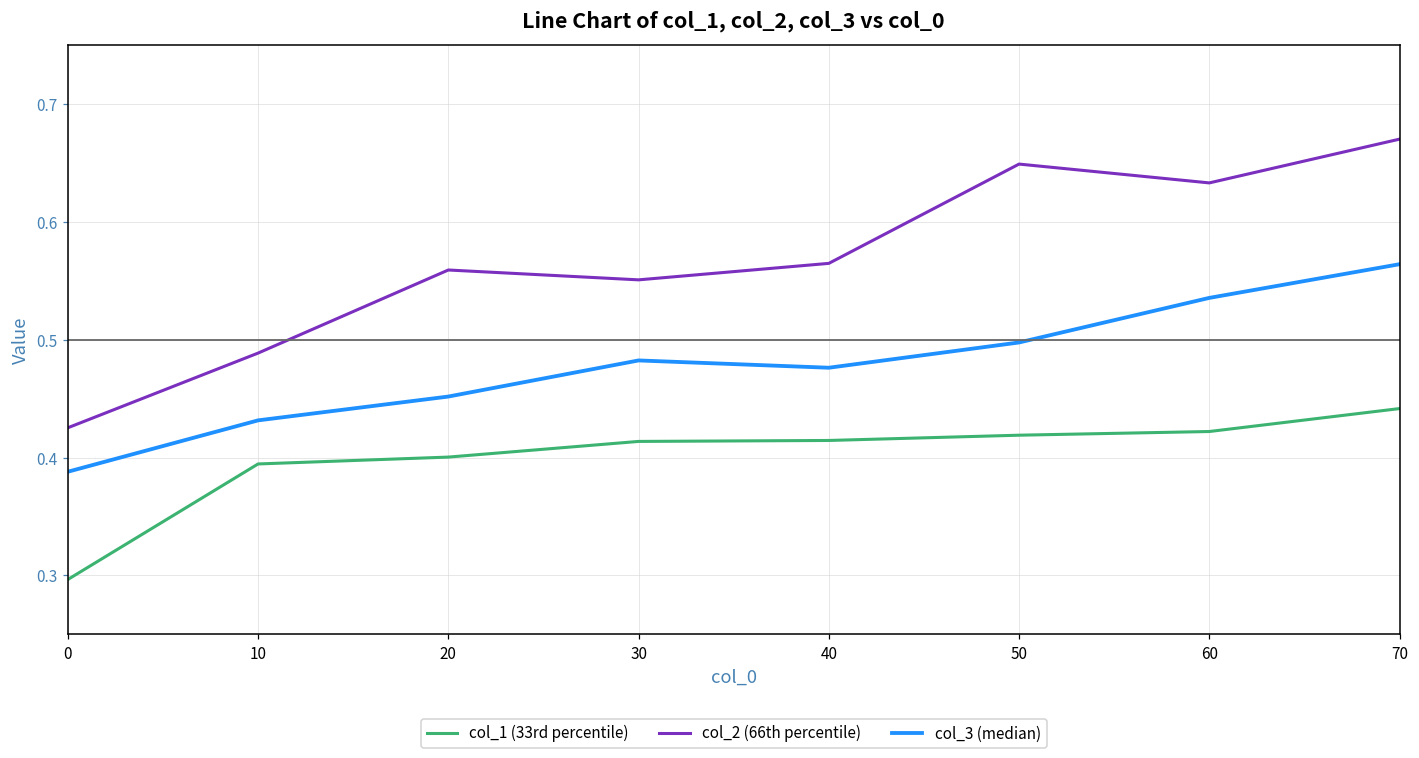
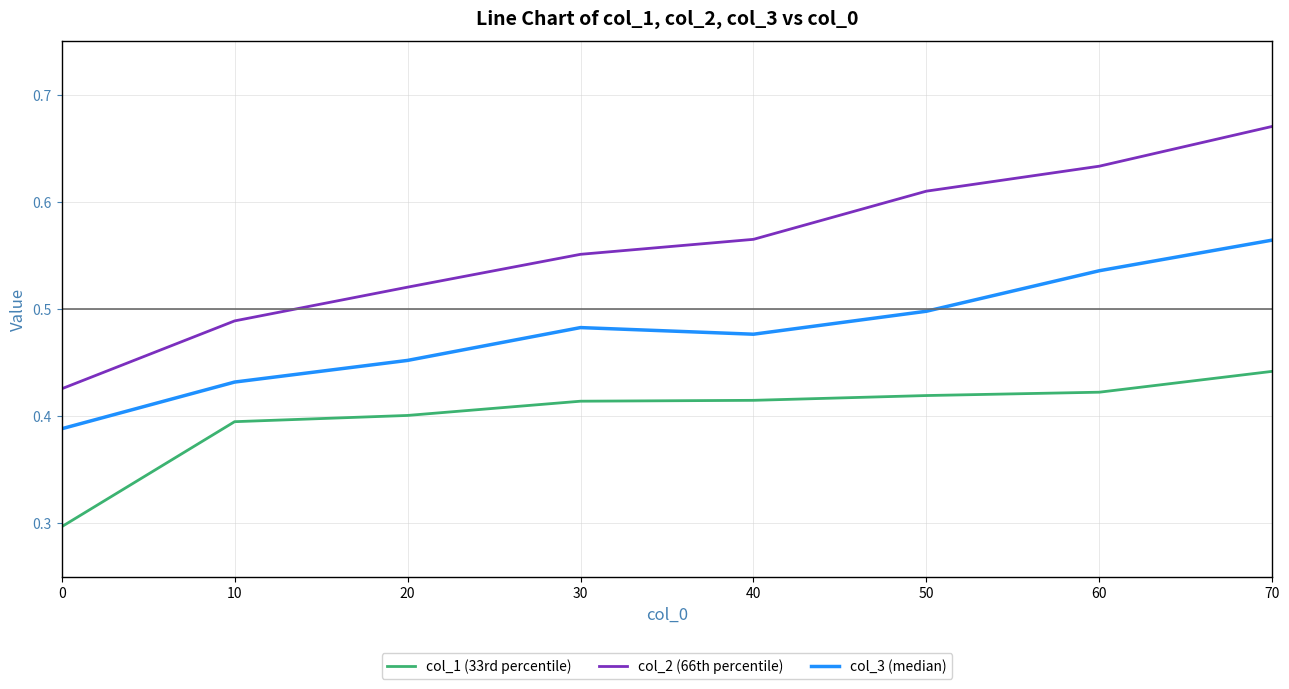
col_2 (66th percentile), 20: 0.559 -> 0.520
col_2 (66th percentile), 50: 0.649 -> 0.610
